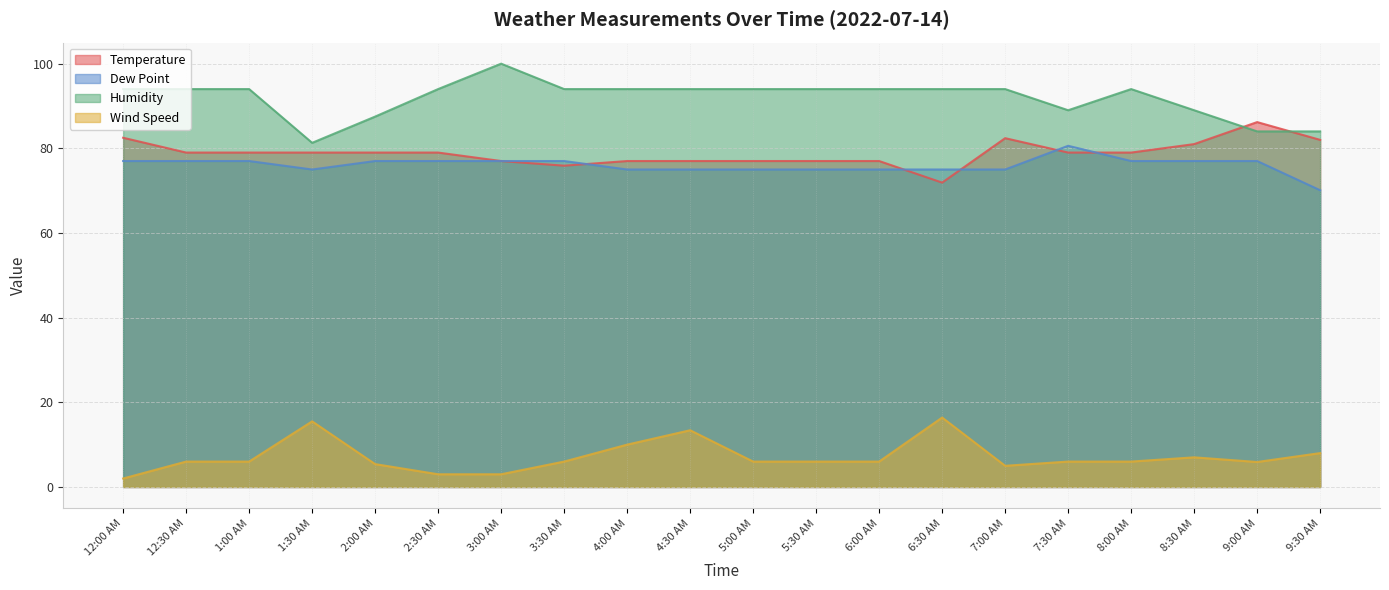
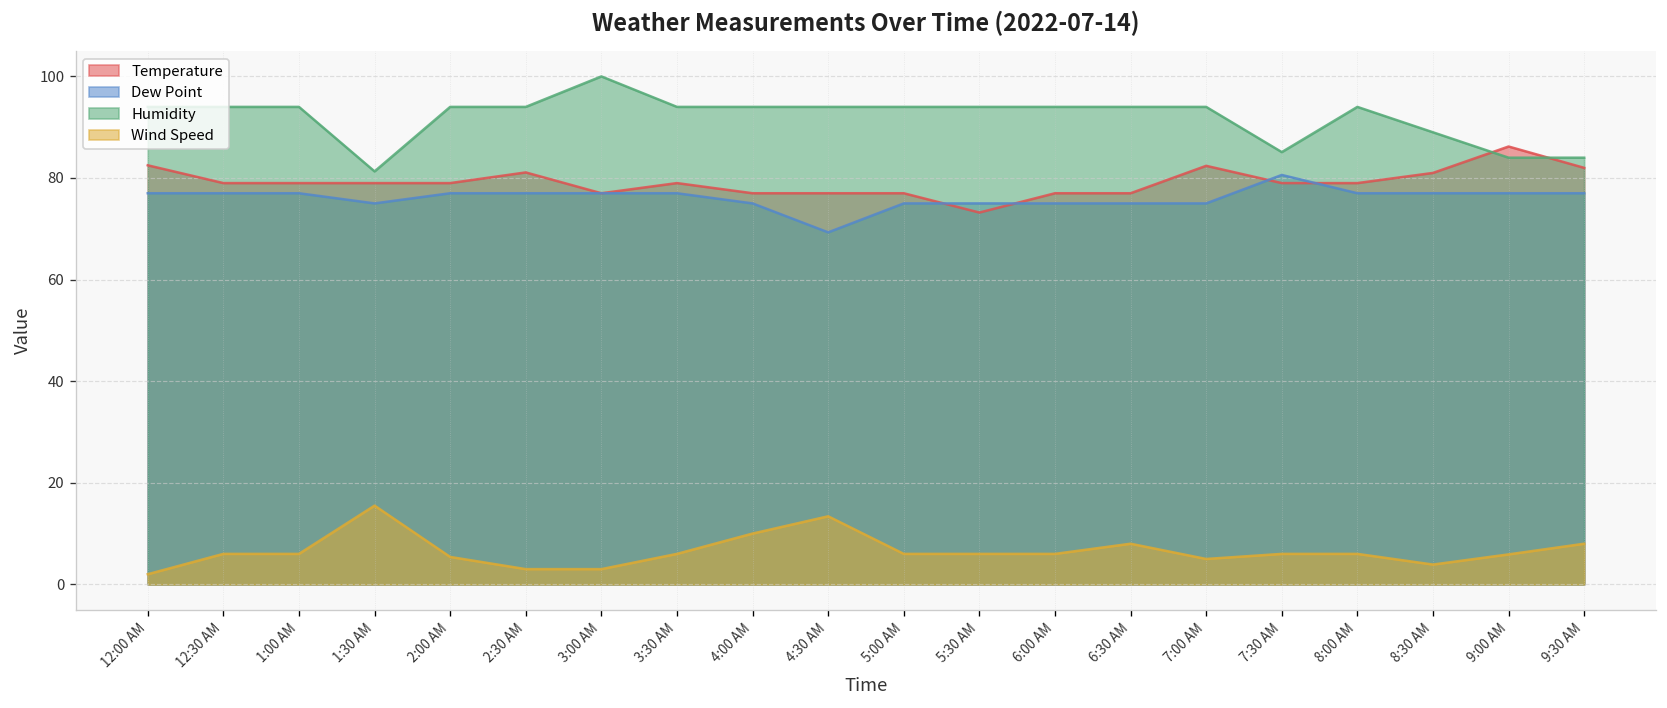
Humidity, 2:00 AM: 88 -> 94
Temperature, 2:30 AM: 79 -> 81
Temperature, 3:30 AM: 76 -> 79
Dew Point, 4:30 AM: 75 -> 69
Temperature, 5:30 AM: 77 -> 73
Temperature, 6:30 AM: 72 -> 77
Wind Speed, 6:30 AM: 16 -> 8
Humidity, 7:30 AM: 89 -> 85
Wind Speed, 8:30 AM: 7 -> 4
Dew Point, 9:30 AM: 70 -> 77
